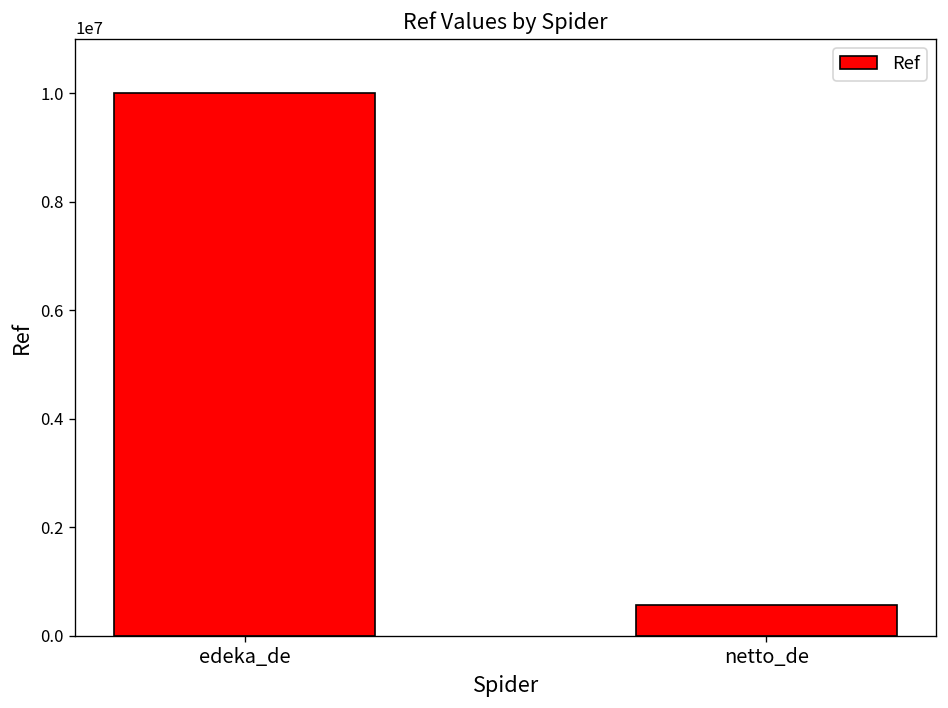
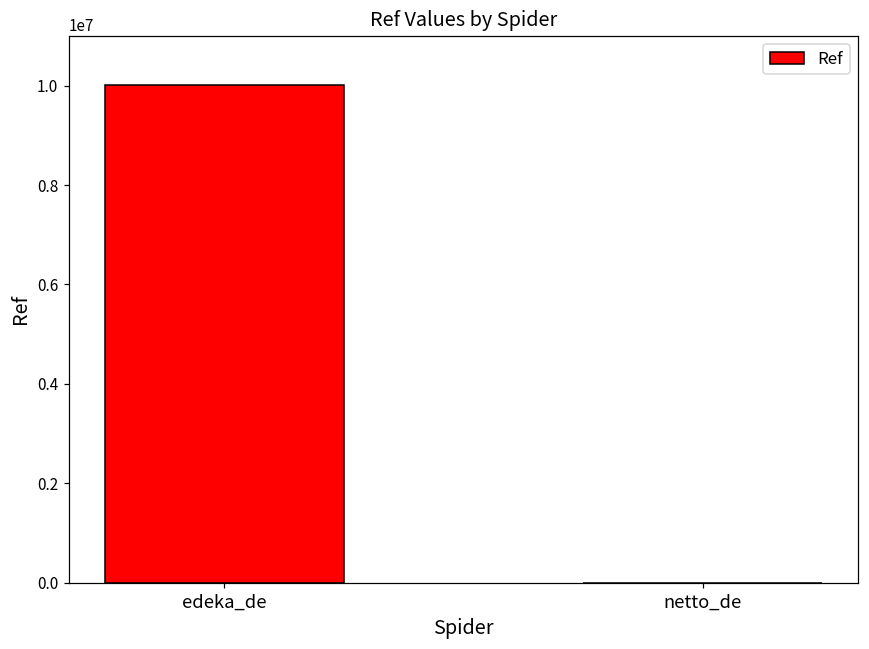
netto_de: 600000 -> 0
